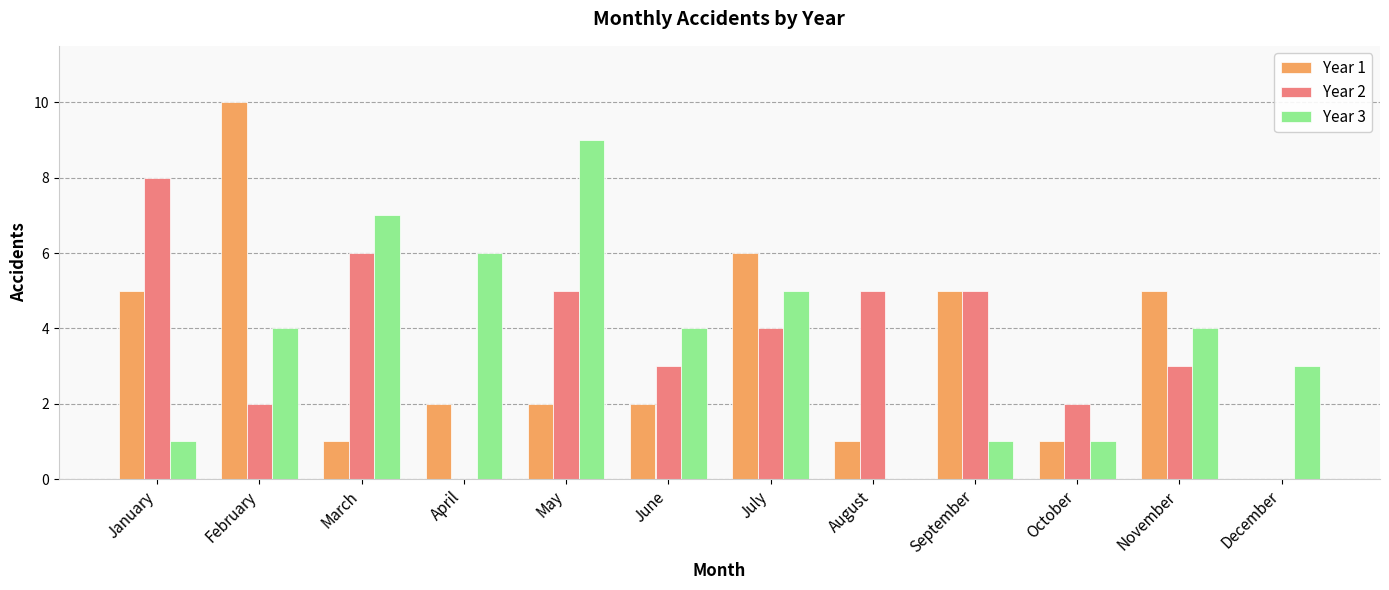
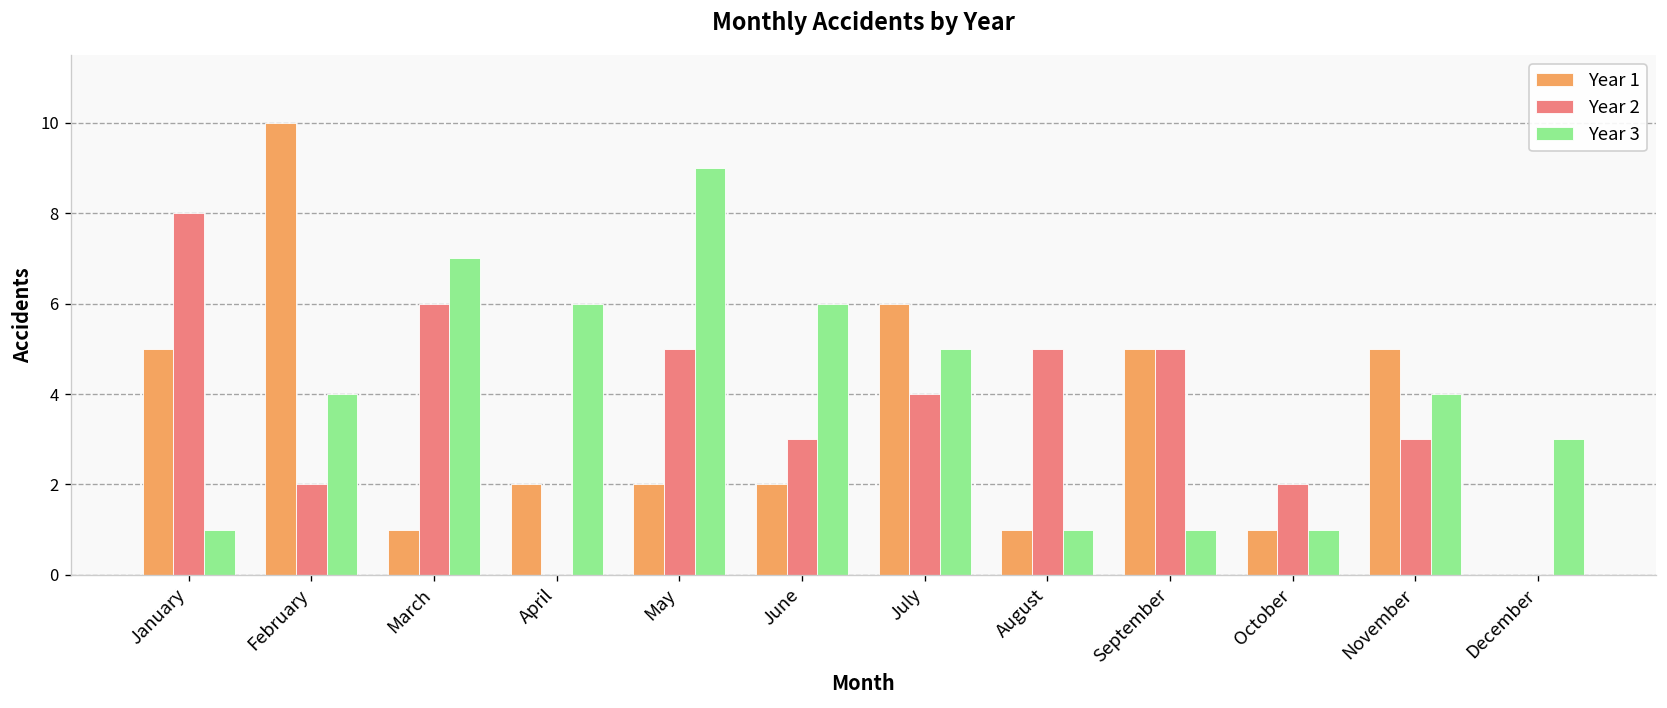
Year 3, June: 4 -> 6
Year 3, August: 0 -> 1
